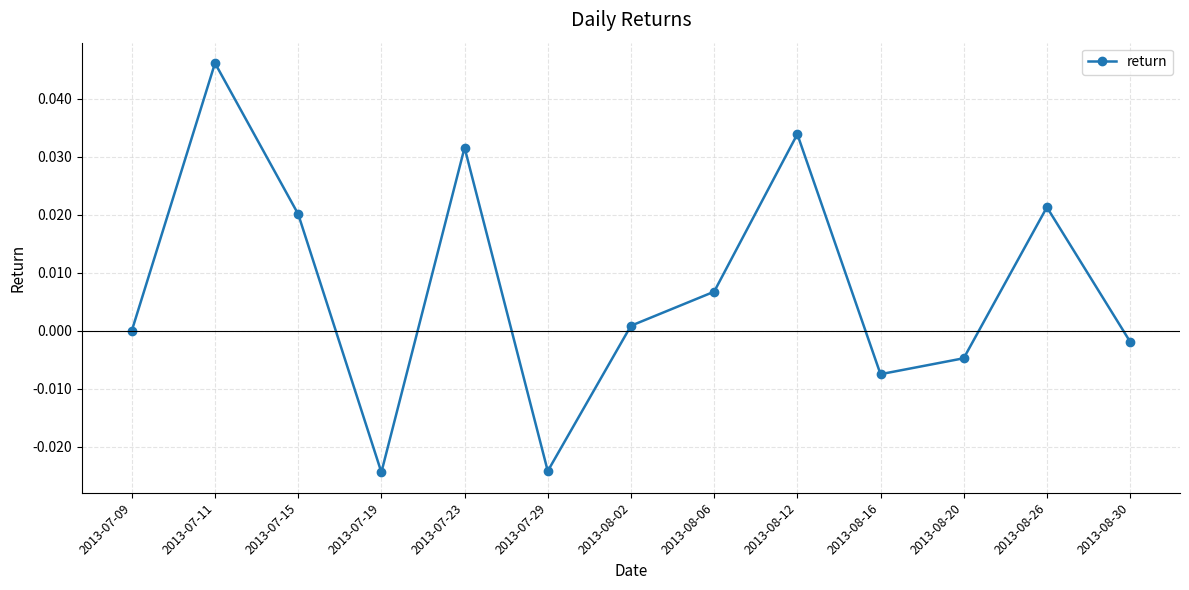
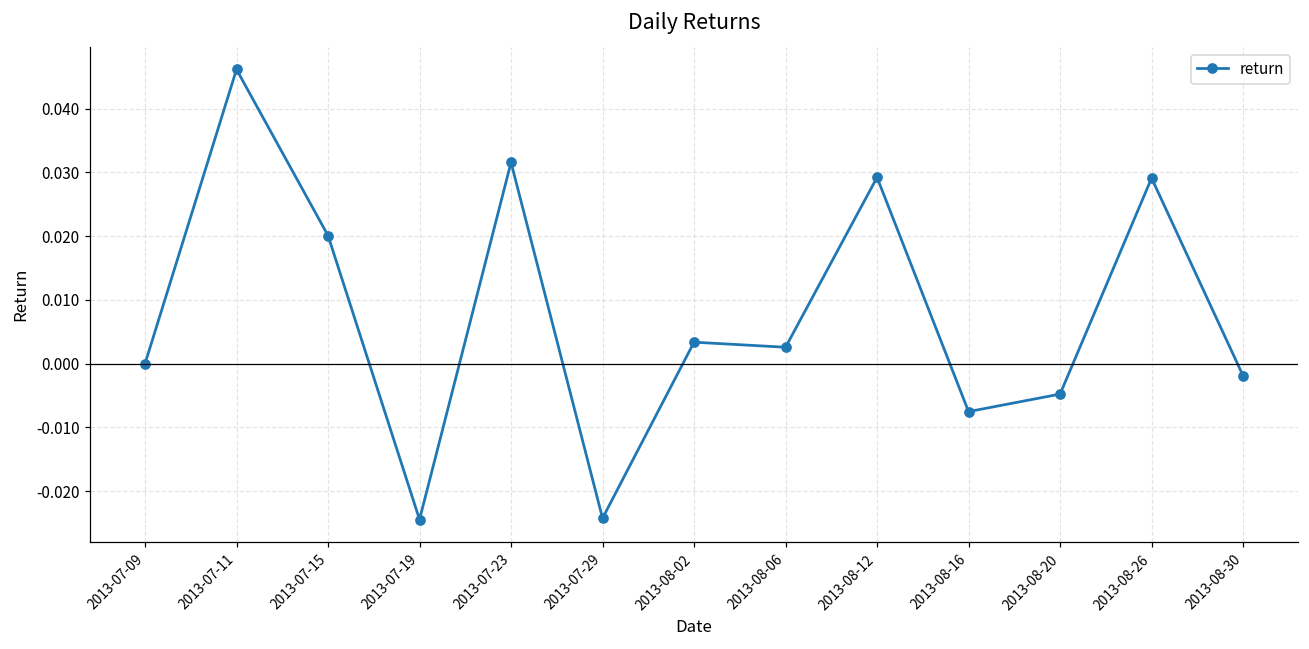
2013-08-02: 0.001 -> 0.003
2013-08-06: 0.007 -> 0.003
2013-08-12: 0.034 -> 0.029
2013-08-26: 0.021 -> 0.029
